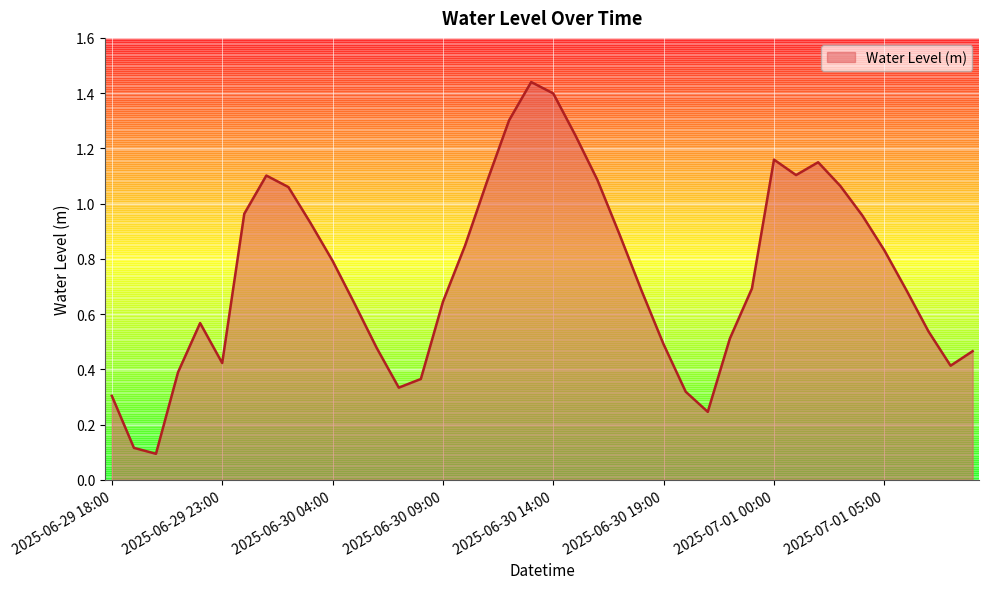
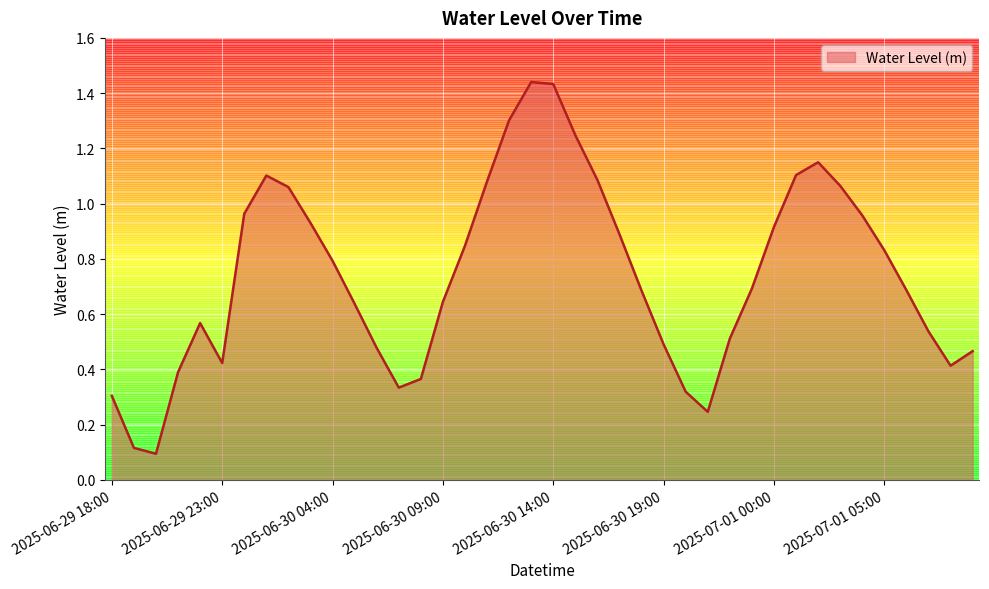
2025-06-30 14:00: 1.40 -> 1.43
2025-07-01 00:00: 1.16 -> 0.92
